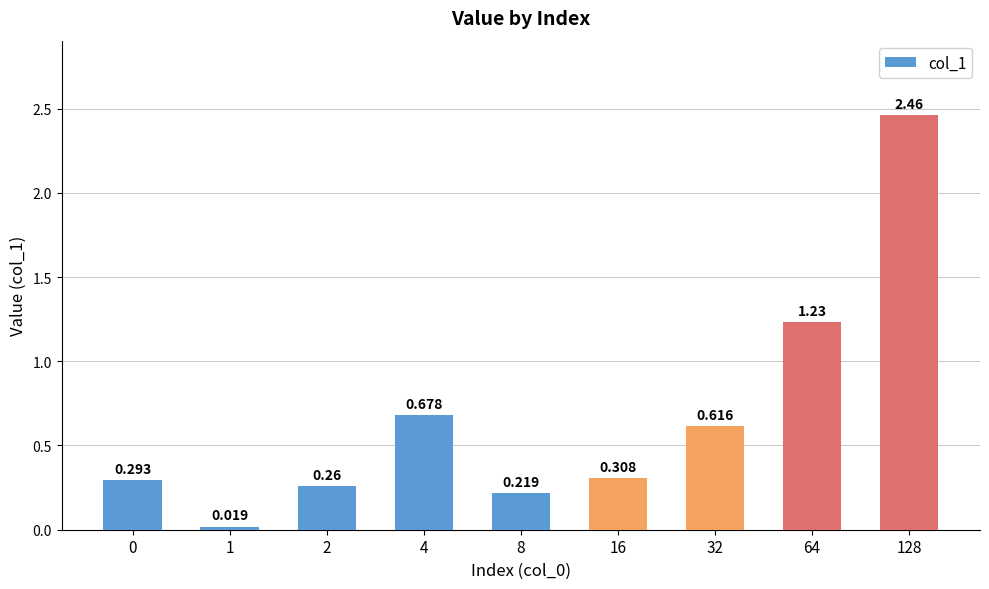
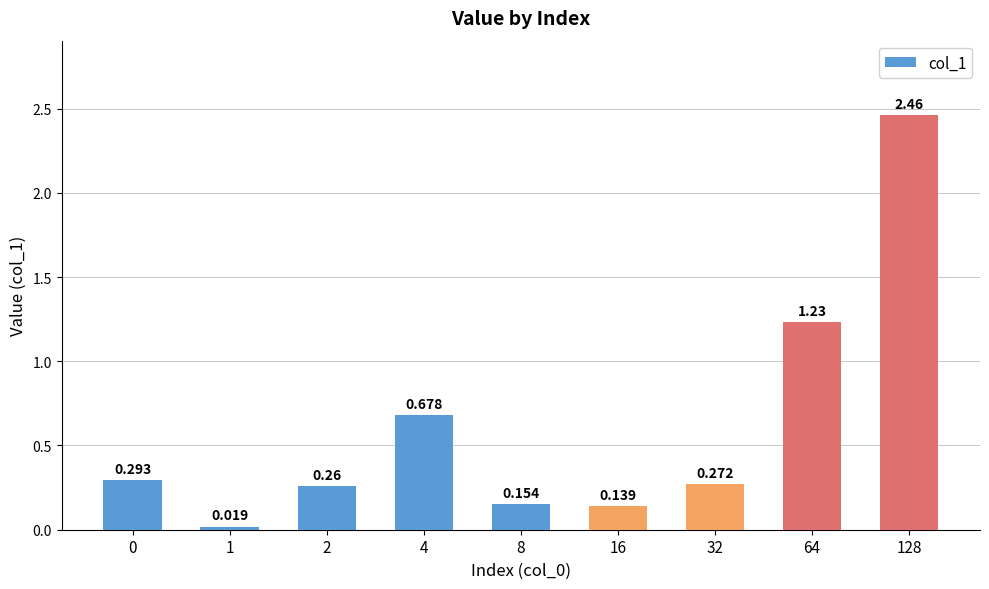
8: 0.219 -> 0.154
16: 0.308 -> 0.139
32: 0.616 -> 0.272
